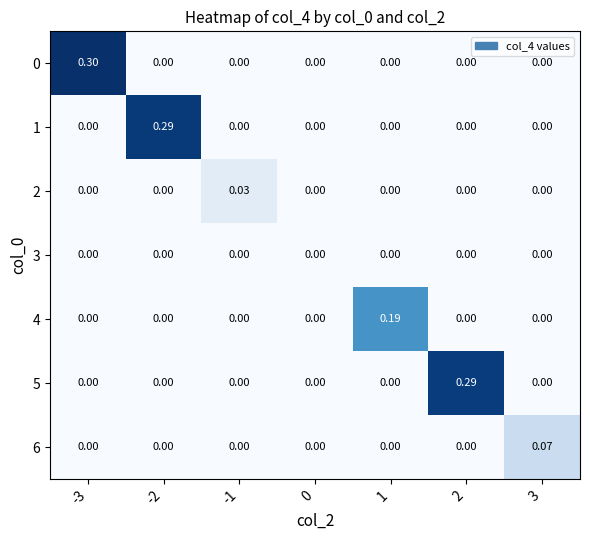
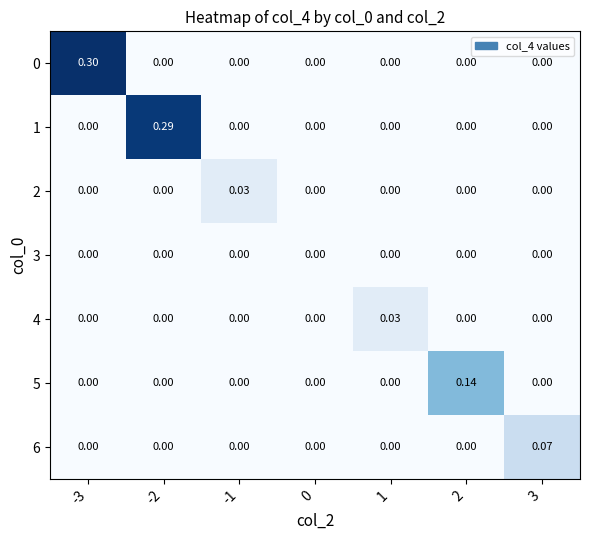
4, 1: 0.19 -> 0.03
5, 2: 0.29 -> 0.14
